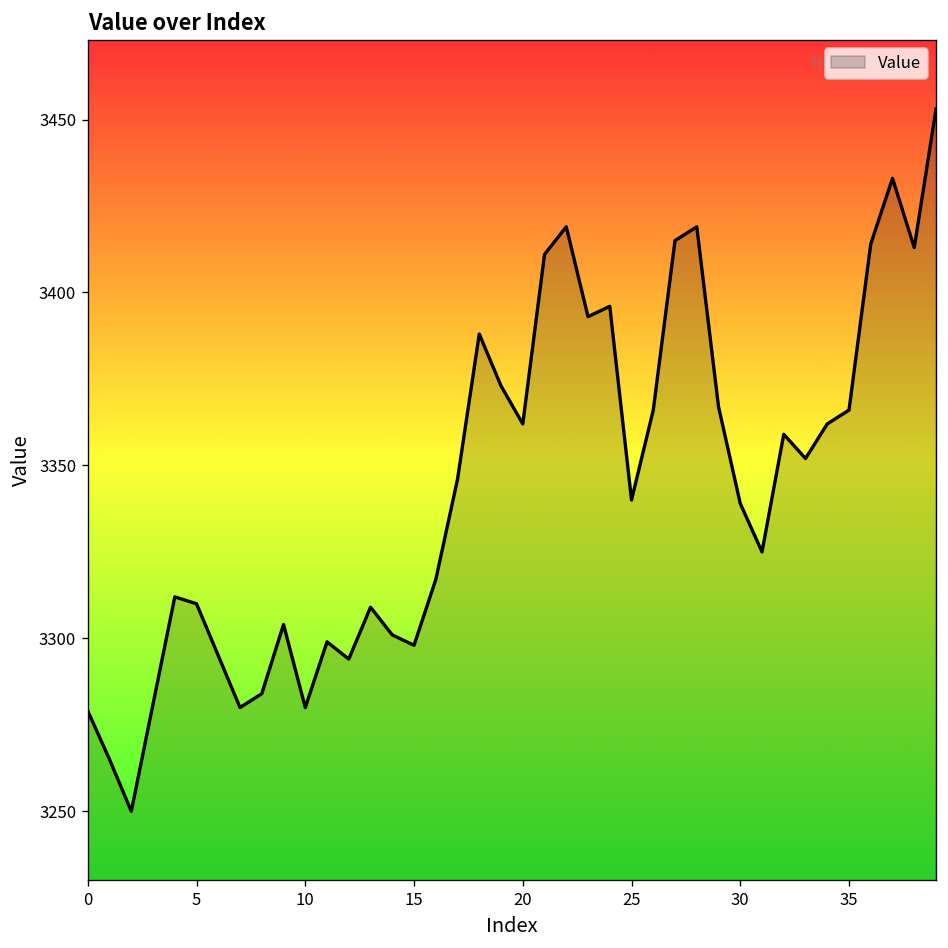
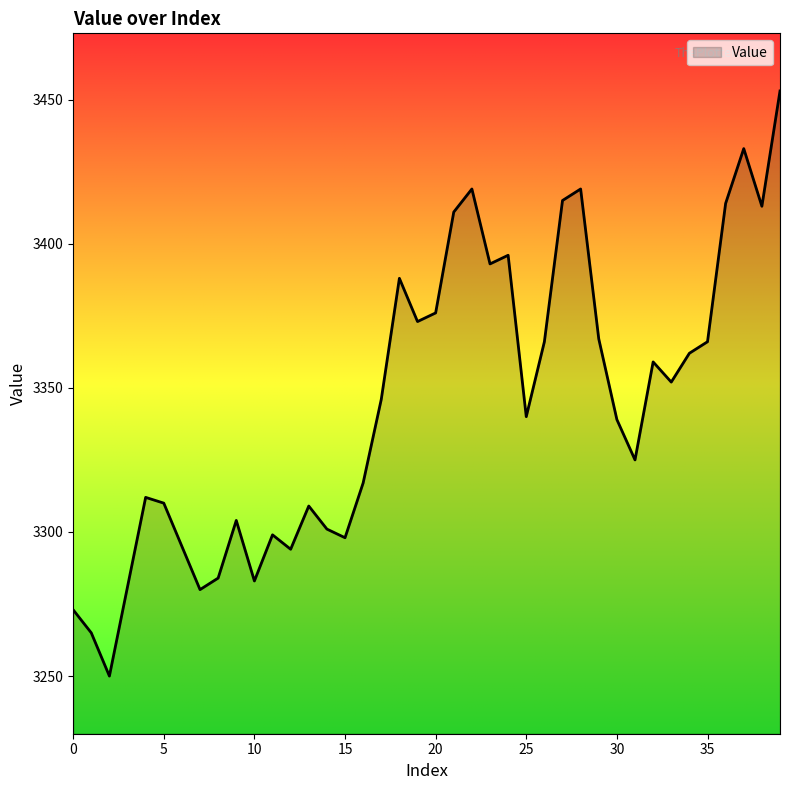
0: 3279 -> 3273
10: 3280 -> 3283
20: 3362 -> 3376
